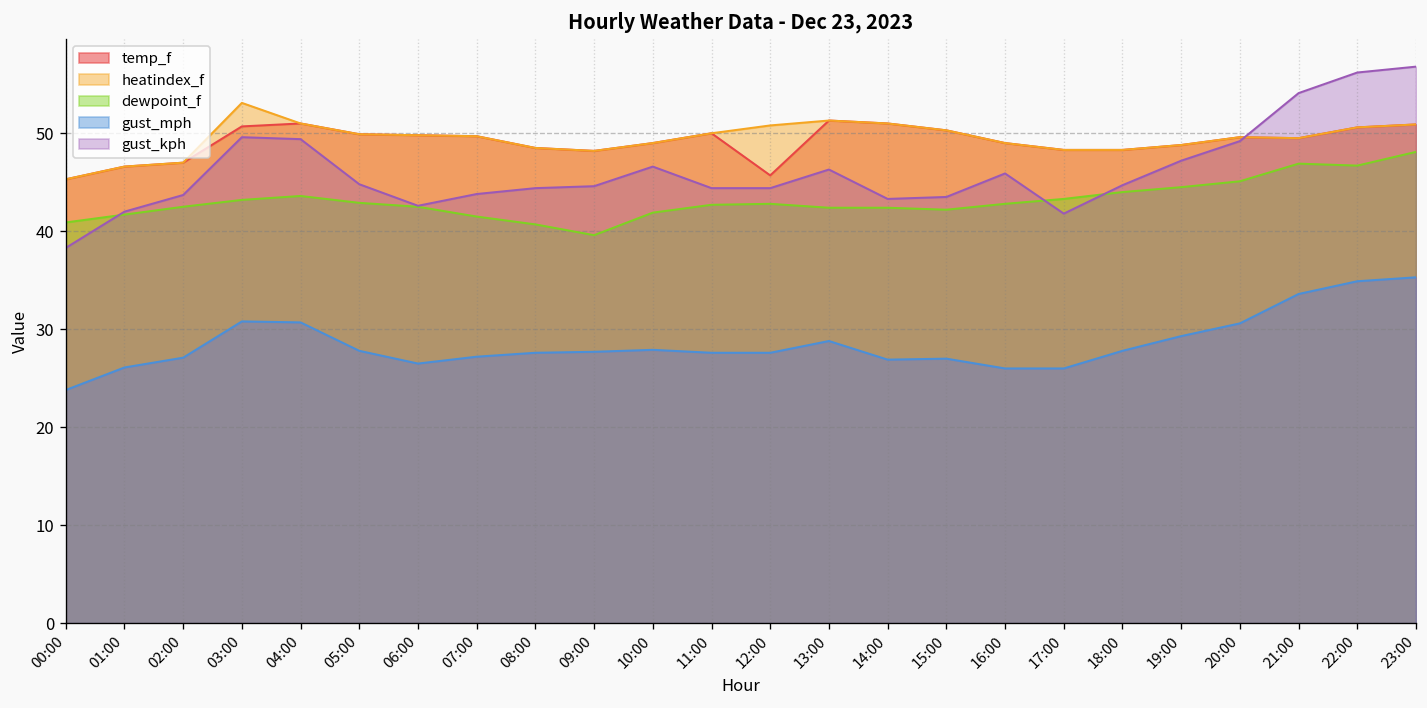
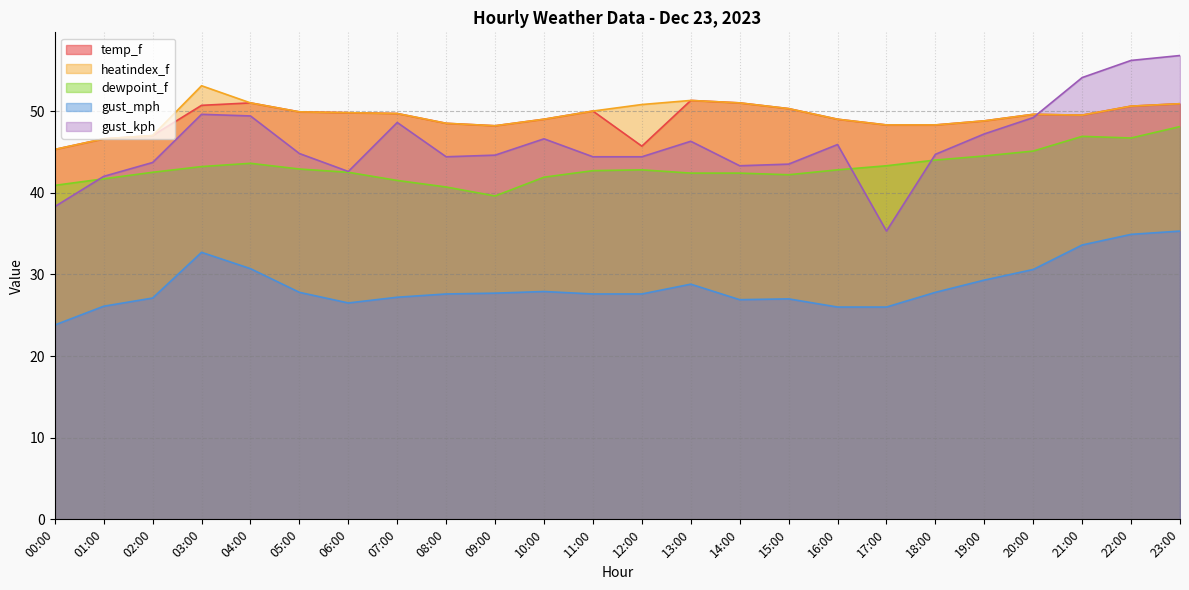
gust_mph, 03:00: 31 -> 33
gust_kph, 07:00: 44 -> 49
gust_kph, 17:00: 42 -> 35
